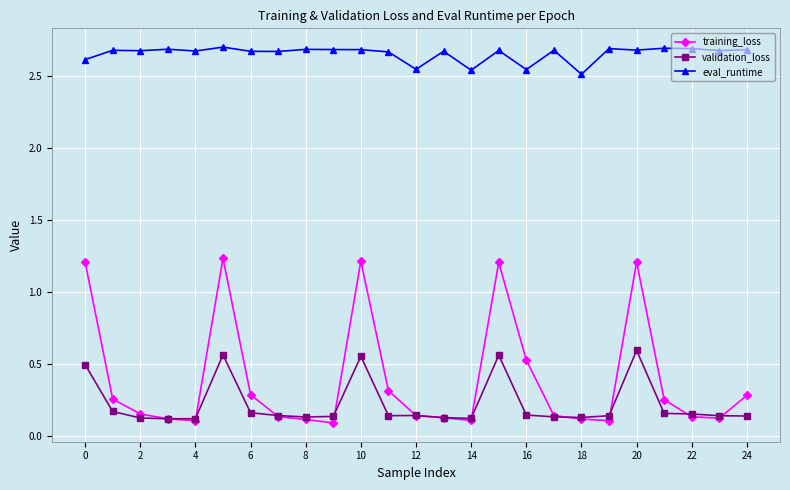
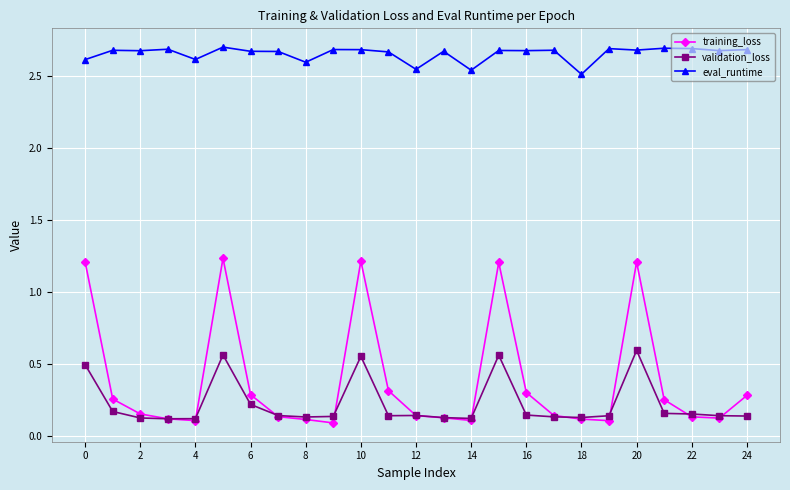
eval_runtime, 4: 2.67 -> 2.61
validation_loss, 6: 0.16 -> 0.22
eval_runtime, 8: 2.68 -> 2.59
training_loss, 16: 0.53 -> 0.30
eval_runtime, 16: 2.54 -> 2.67
